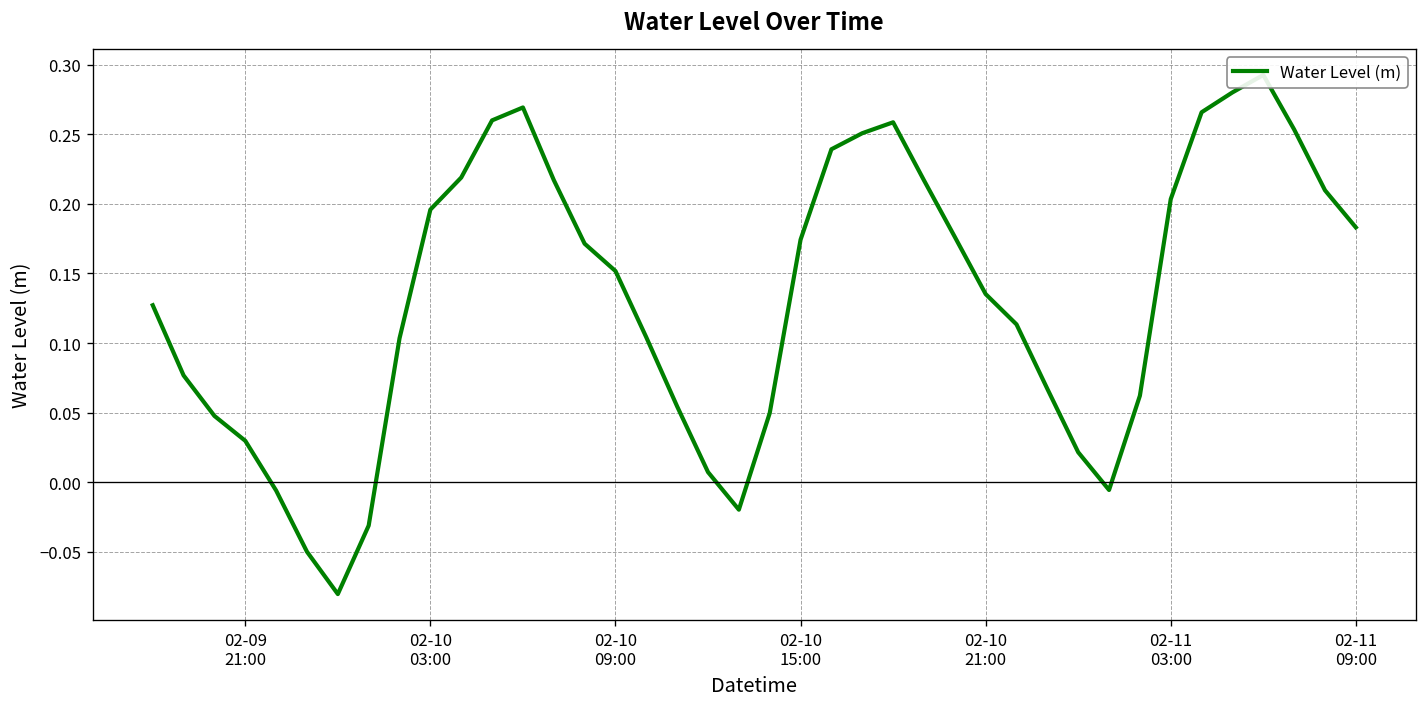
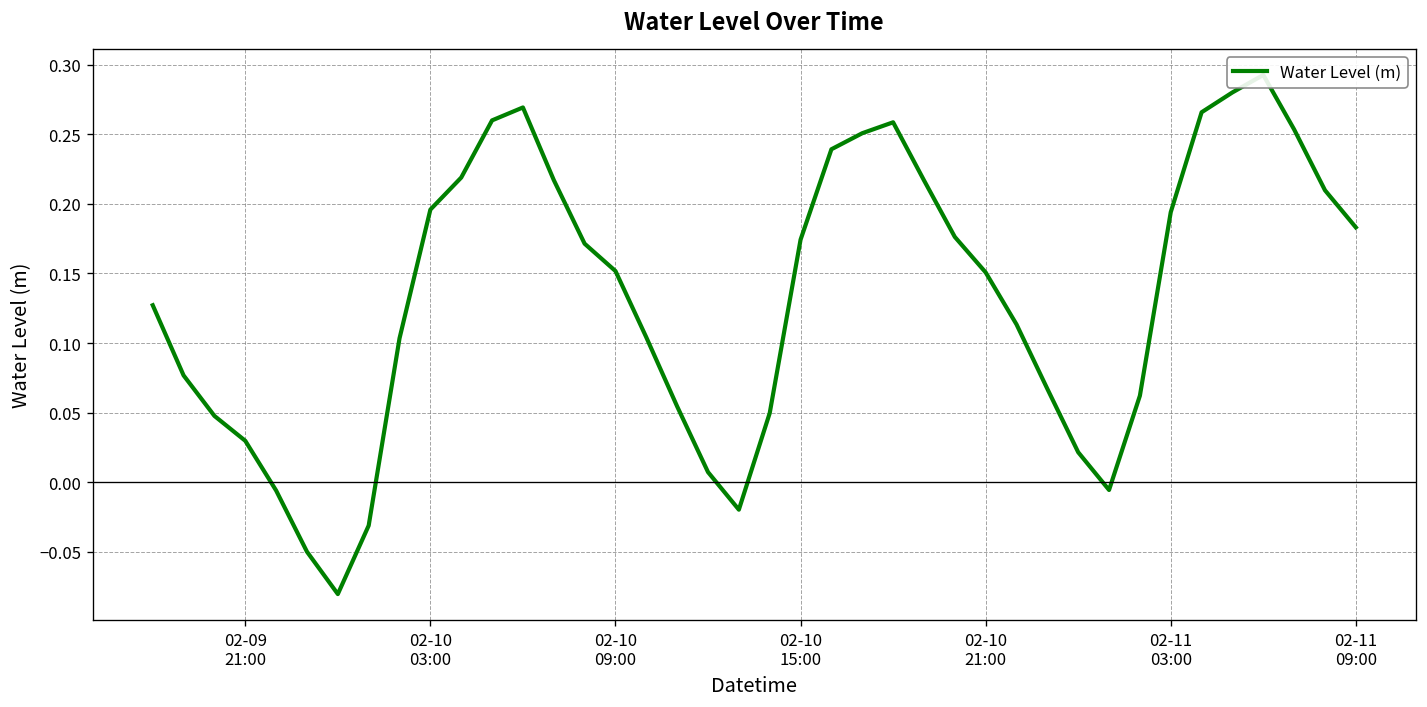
02-10 21:00: 0.135 -> 0.151
02-11 03:00: 0.203 -> 0.194
